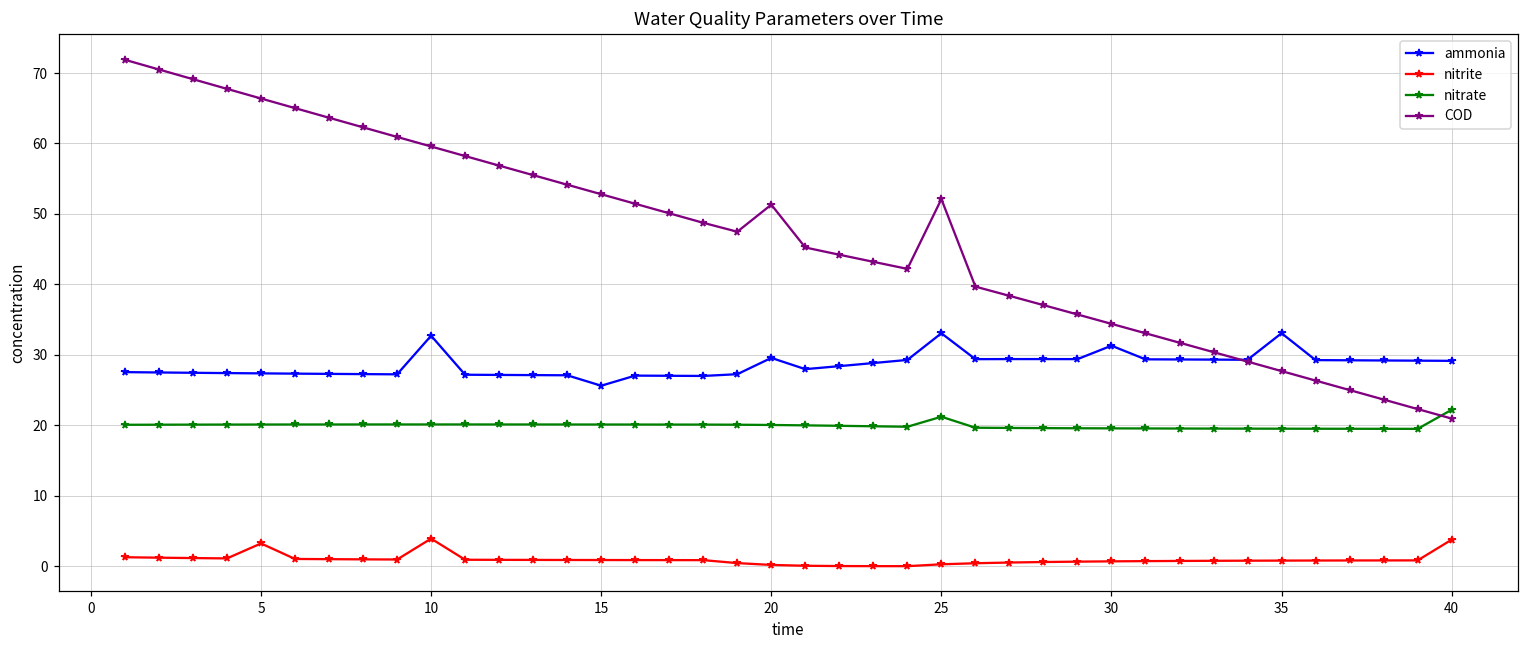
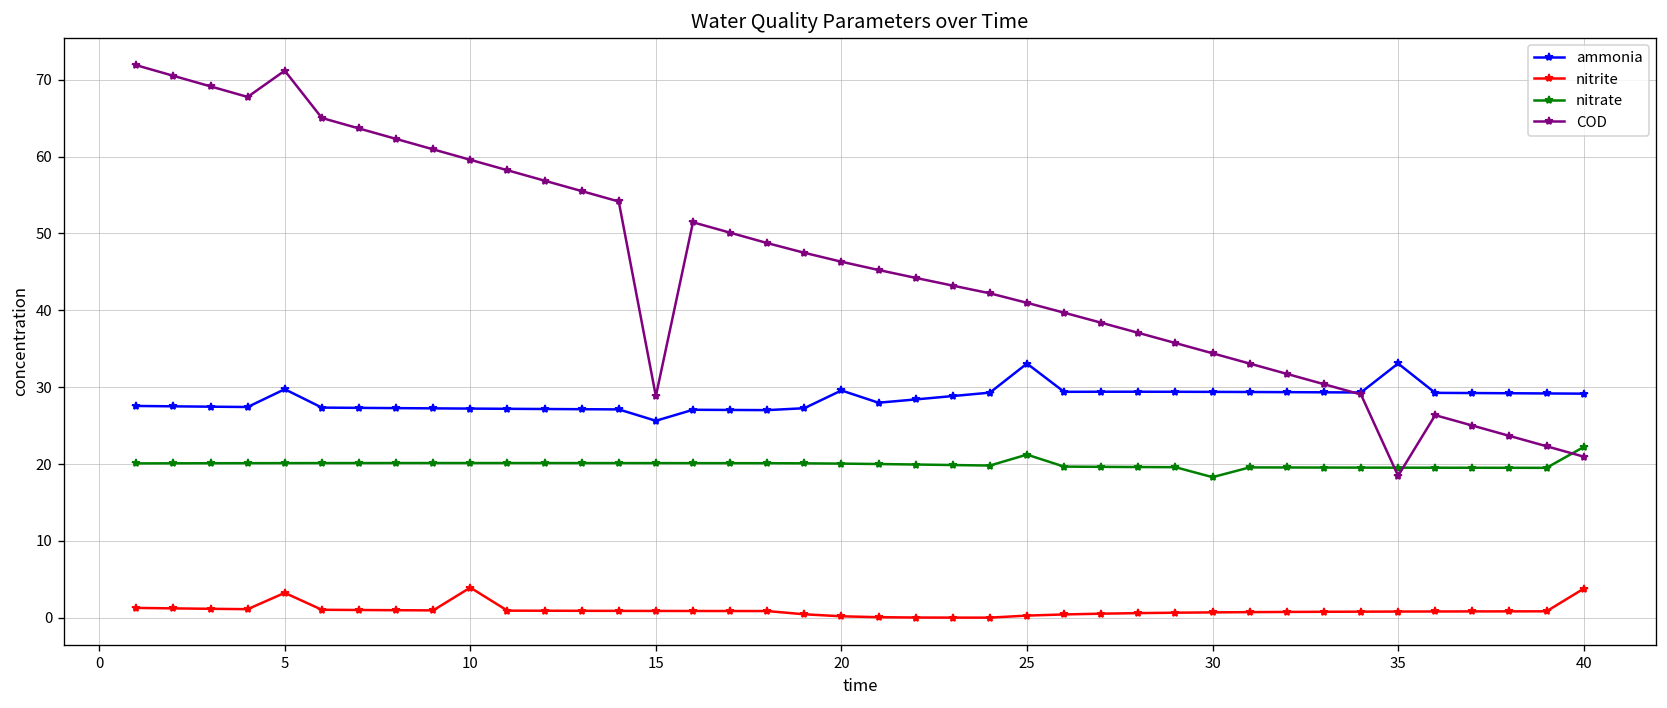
ammonia, 5: 27 -> 30
COD, 5: 66 -> 71
ammonia, 10: 33 -> 27
COD, 15: 53 -> 29
COD, 20: 51 -> 46
COD, 25: 52 -> 41
ammonia, 30: 31 -> 29
nitrate, 30: 20 -> 18
COD, 35: 28 -> 18
